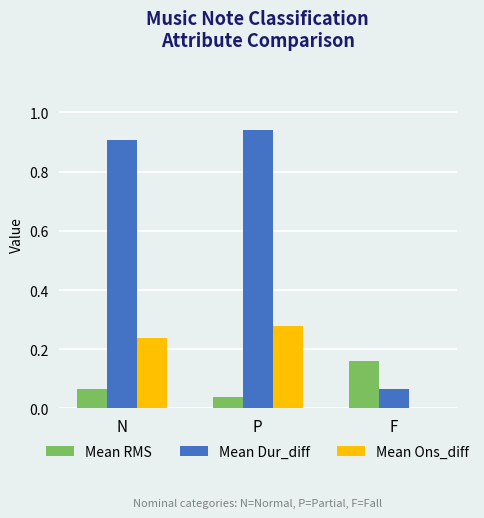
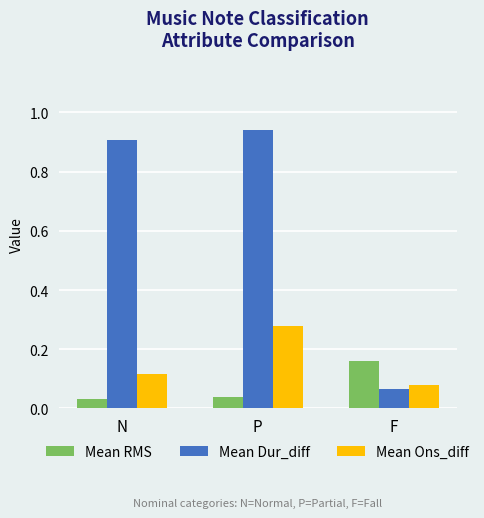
Mean RMS, N: 0.06 -> 0.03
Mean Ons_diff, N: 0.24 -> 0.12
Mean Ons_diff, F: 0.00 -> 0.08
